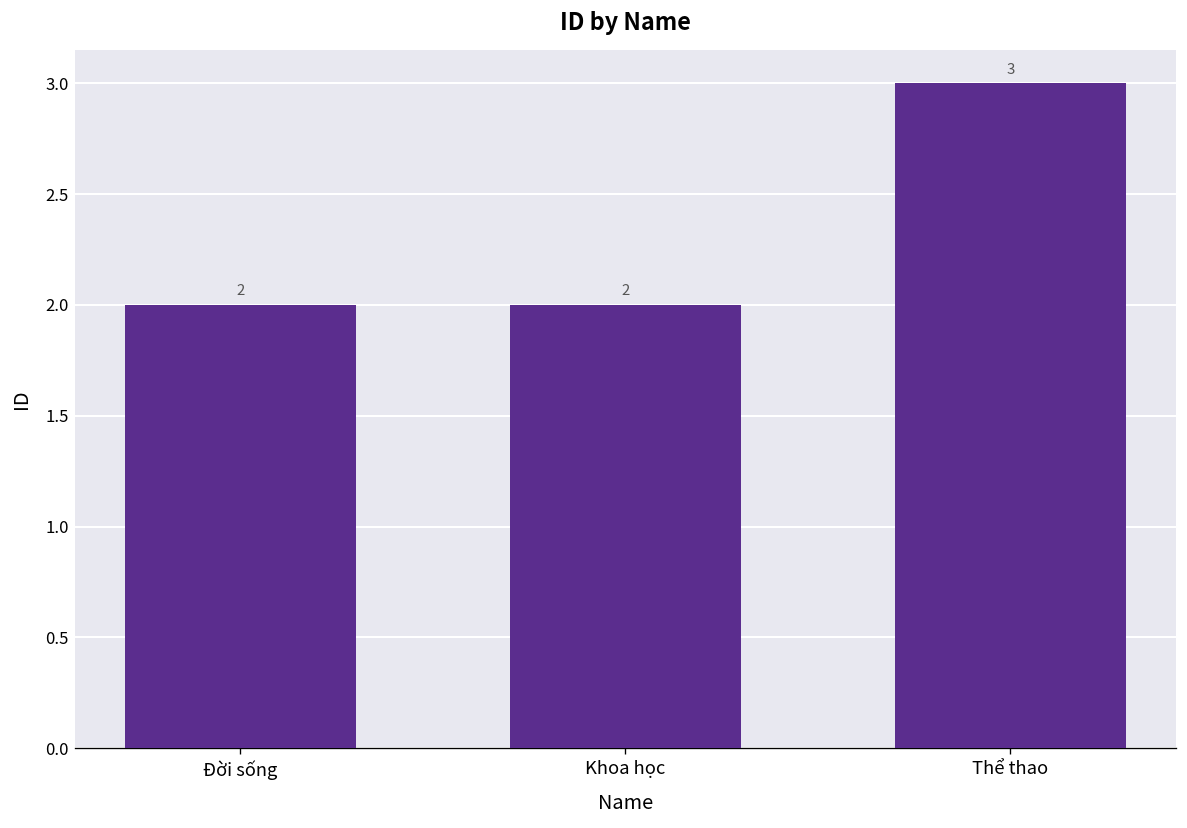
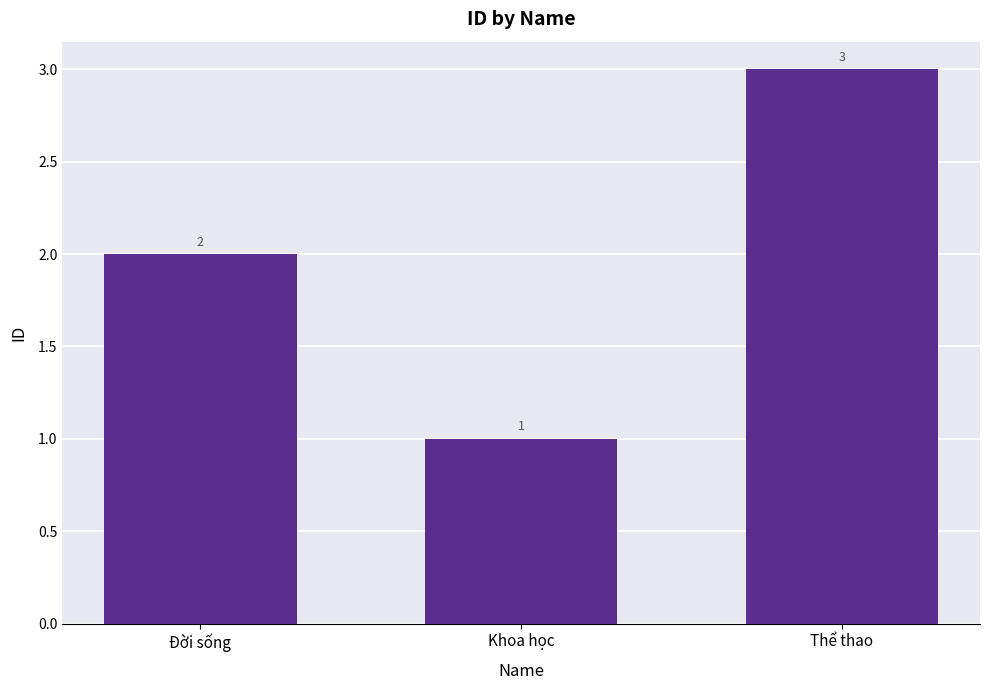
Khoa học: 2 -> 1
